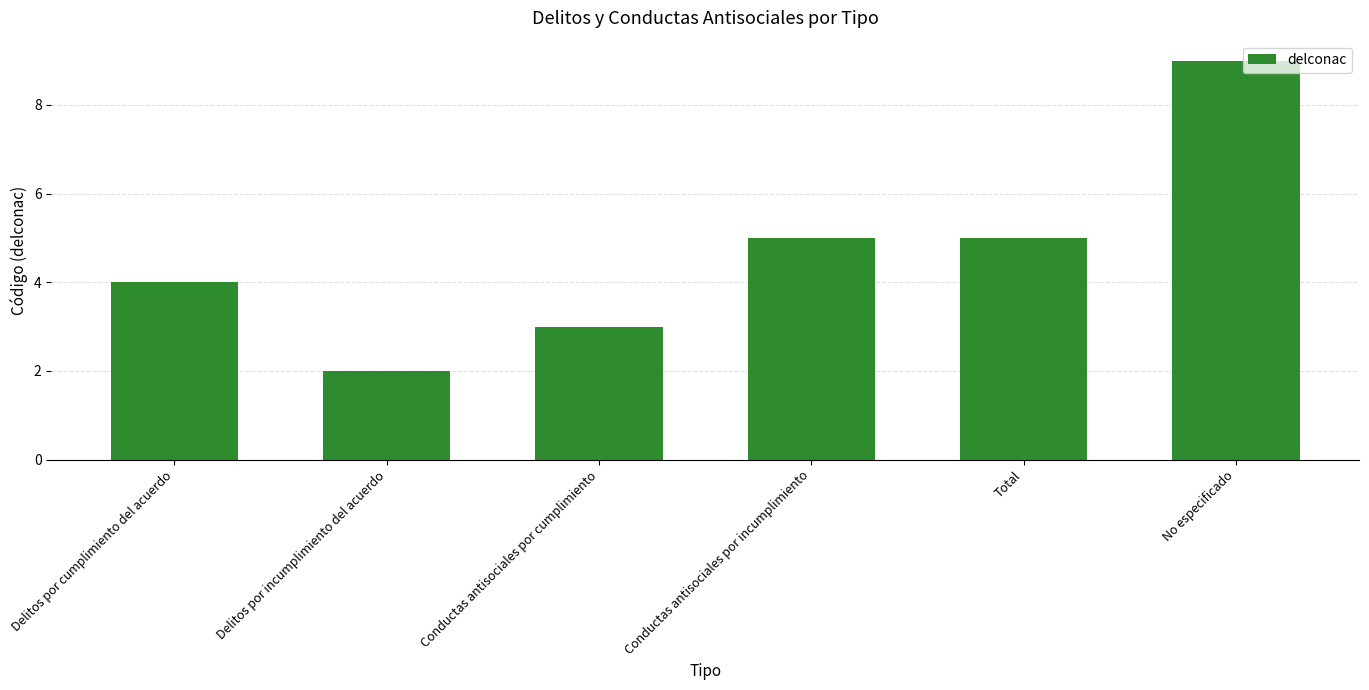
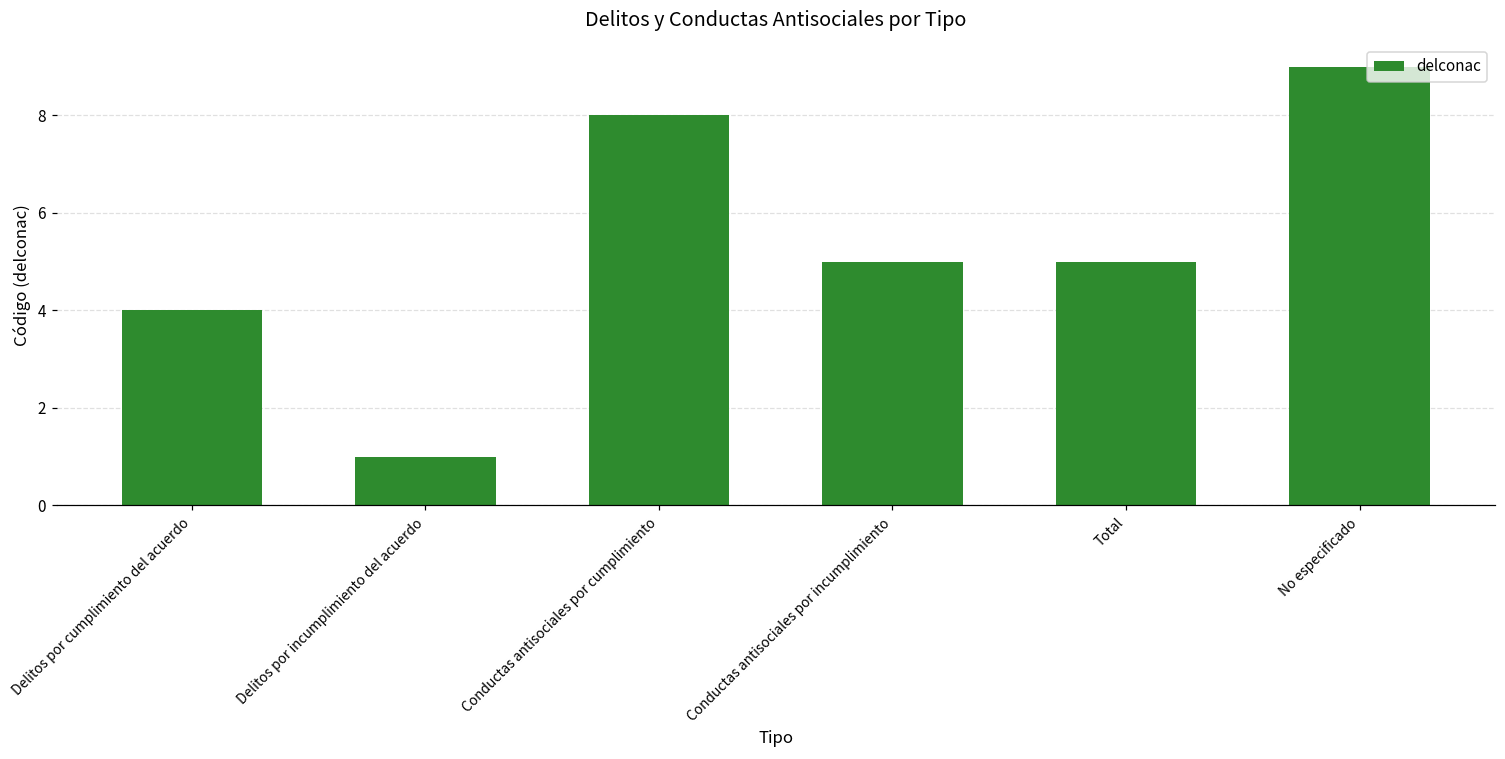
Delitos por incumplimiento del acuerdo: 2 -> 1
Conductas antisociales por cumplimiento: 3 -> 8
